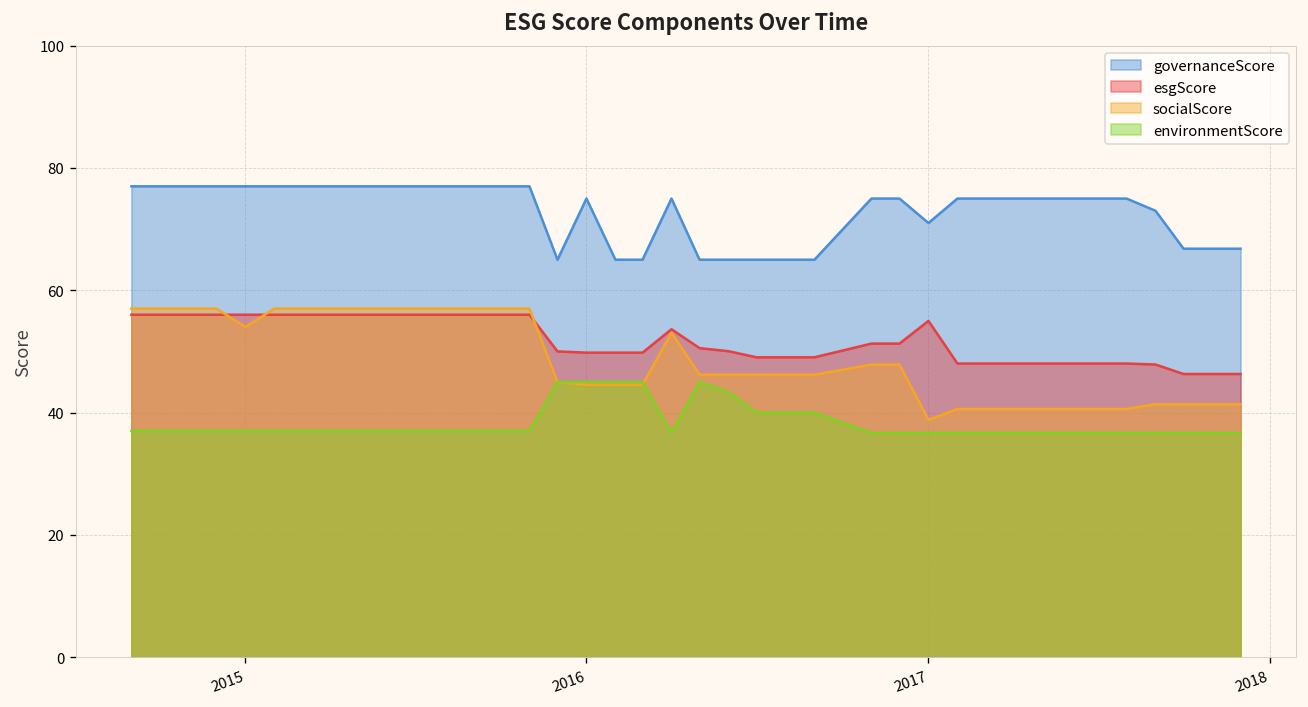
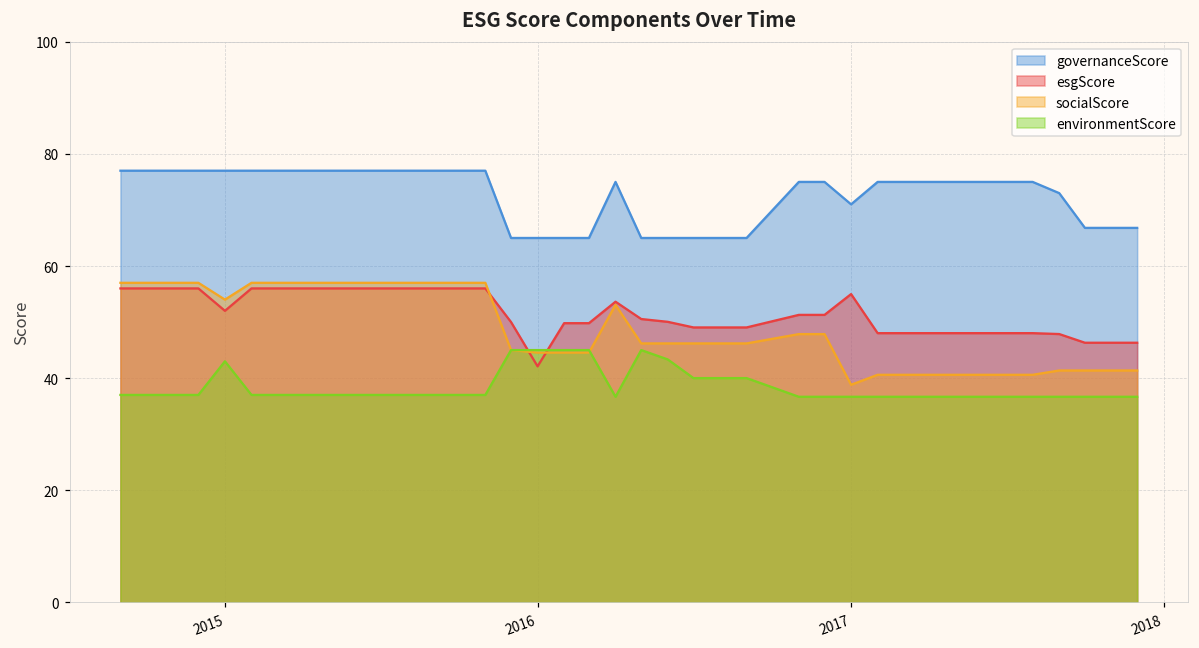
esgScore, 2015: 56 -> 52
environmentScore, 2015: 37 -> 43
governanceScore, 2016: 75 -> 65
esgScore, 2016: 50 -> 42
